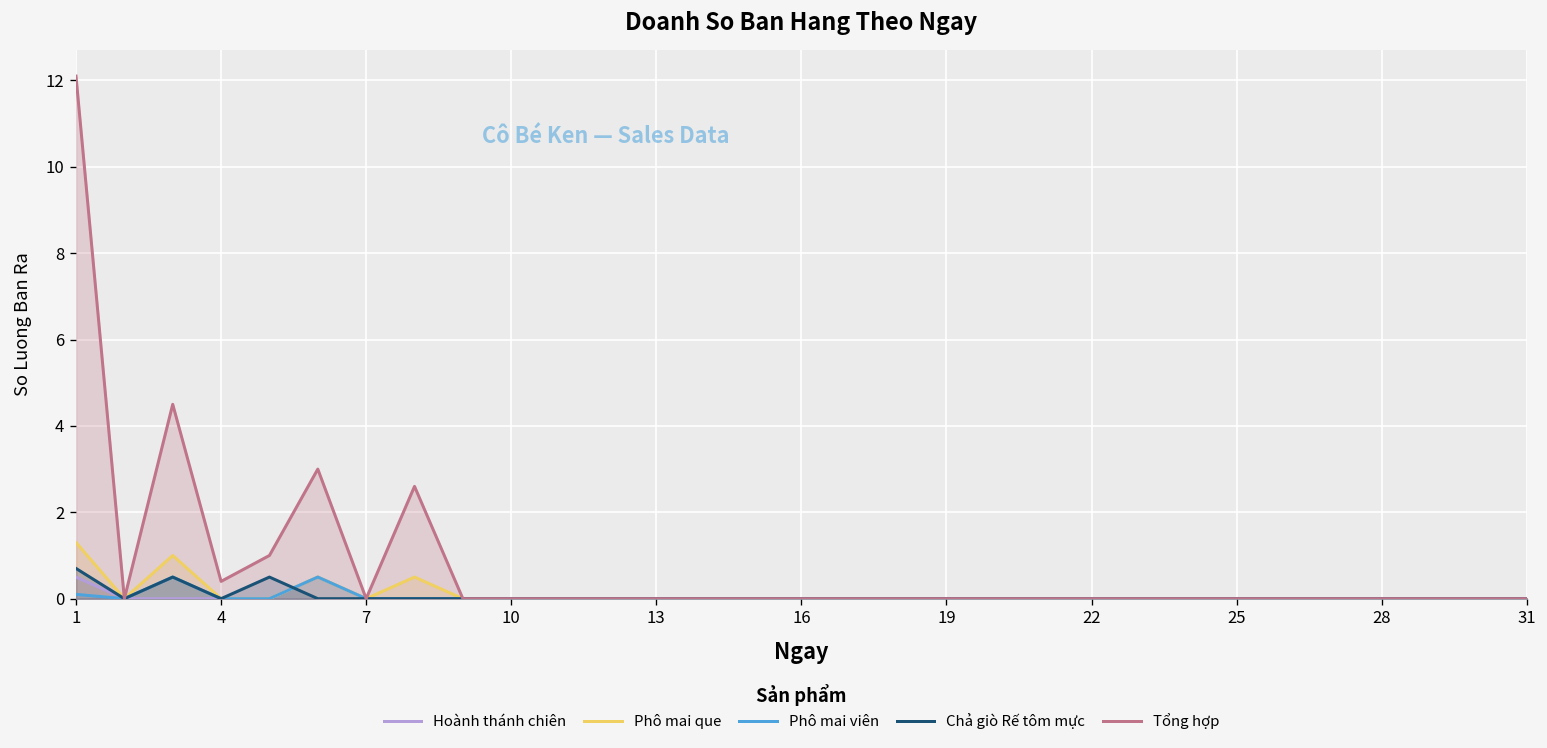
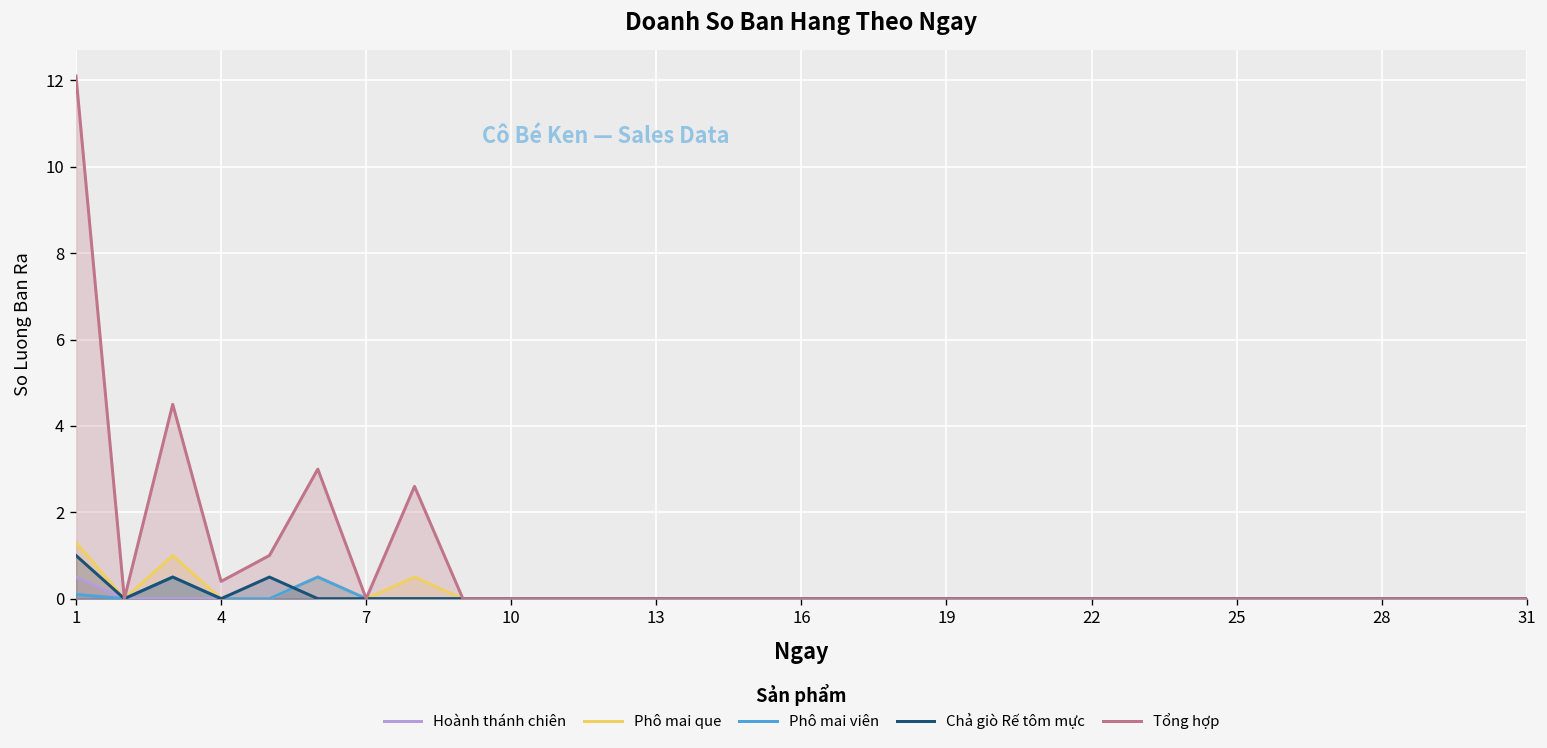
Chả giò Rế tôm mực, 1: 0.7 -> 1.0
